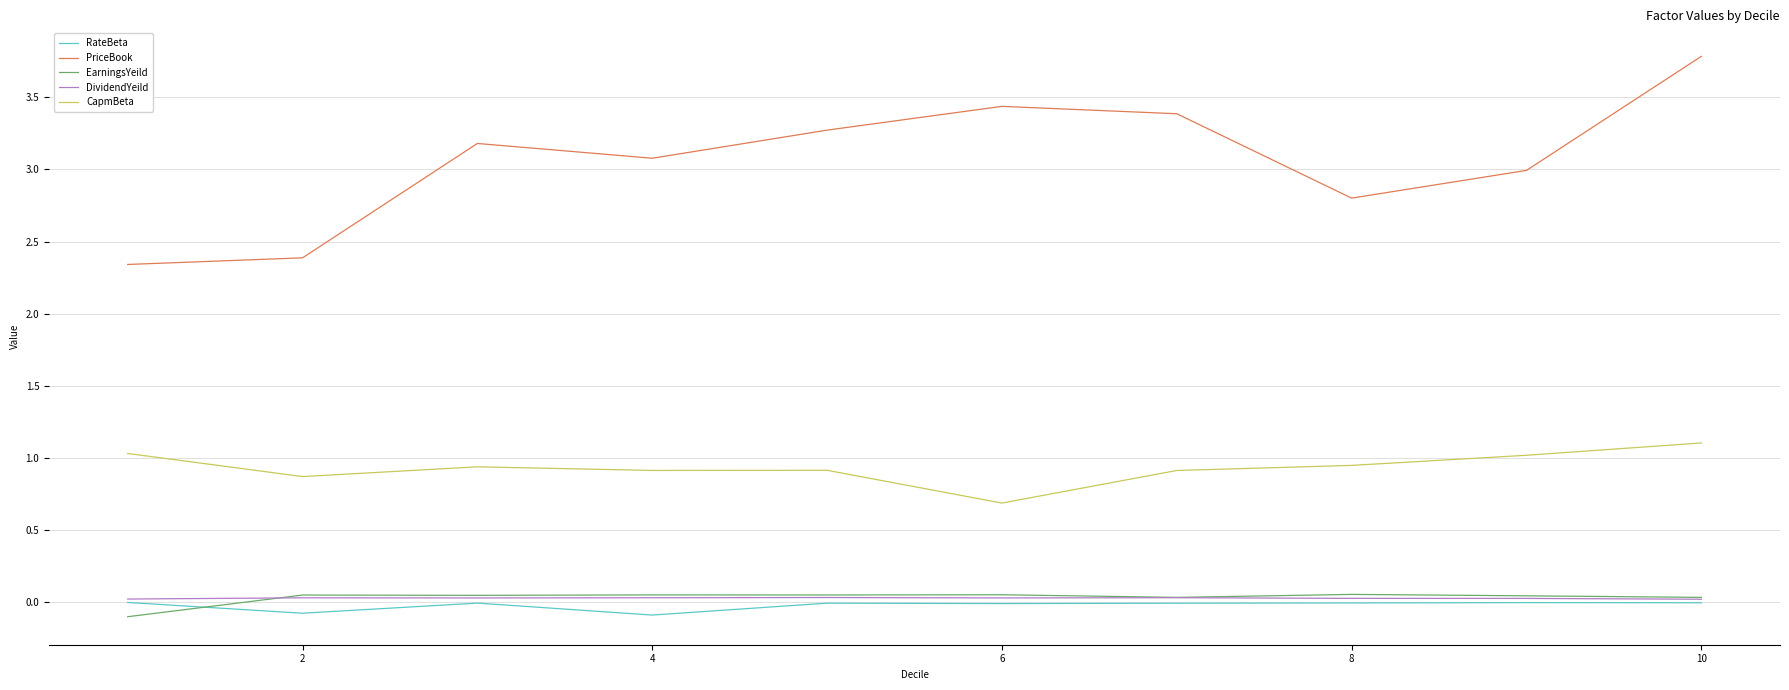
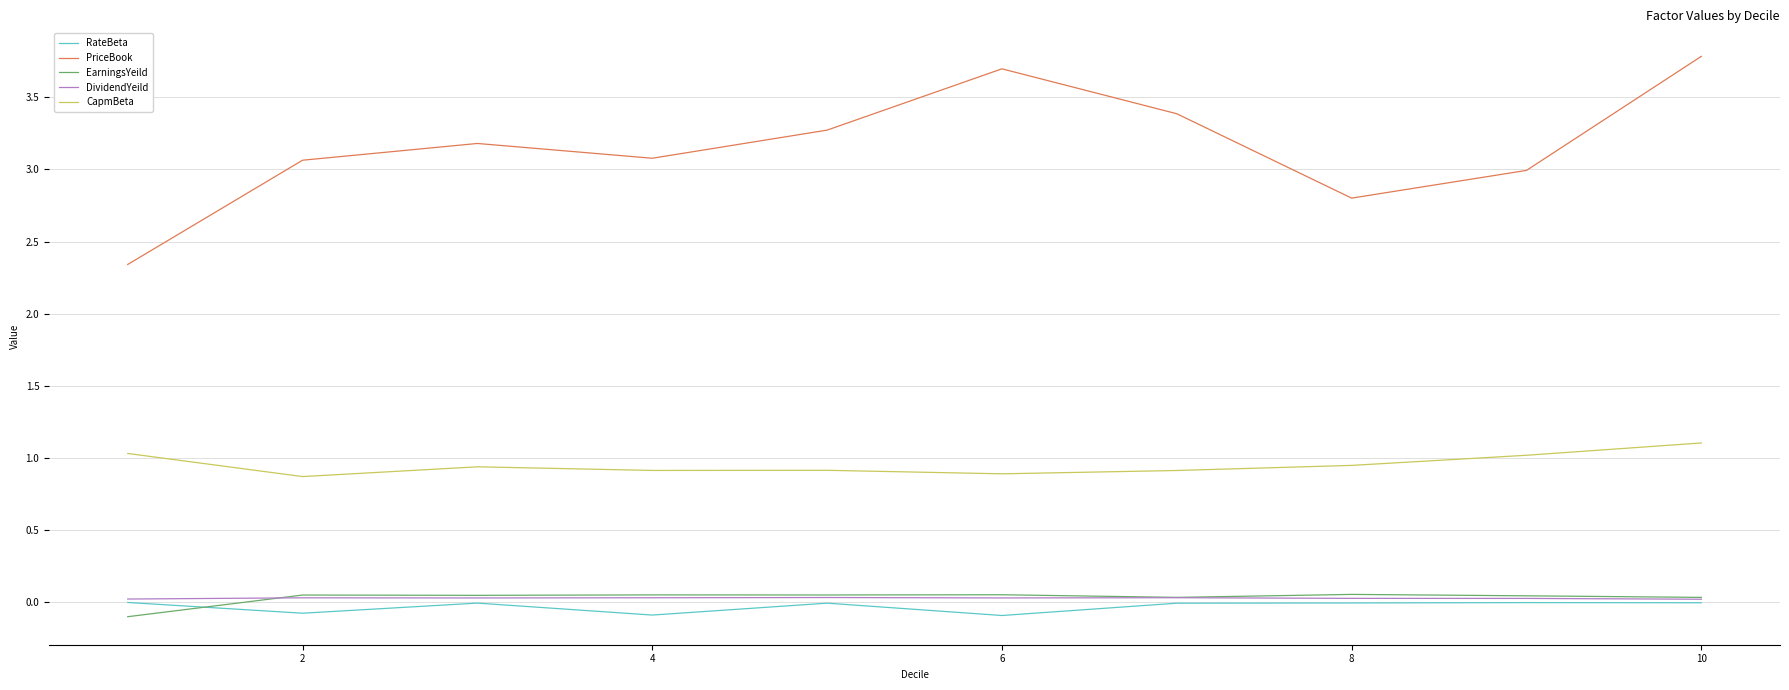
PriceBook, 2: 2.39 -> 3.06
RateBeta, 6: -0.01 -> -0.09
PriceBook, 6: 3.44 -> 3.70
CapmBeta, 6: 0.69 -> 0.89
